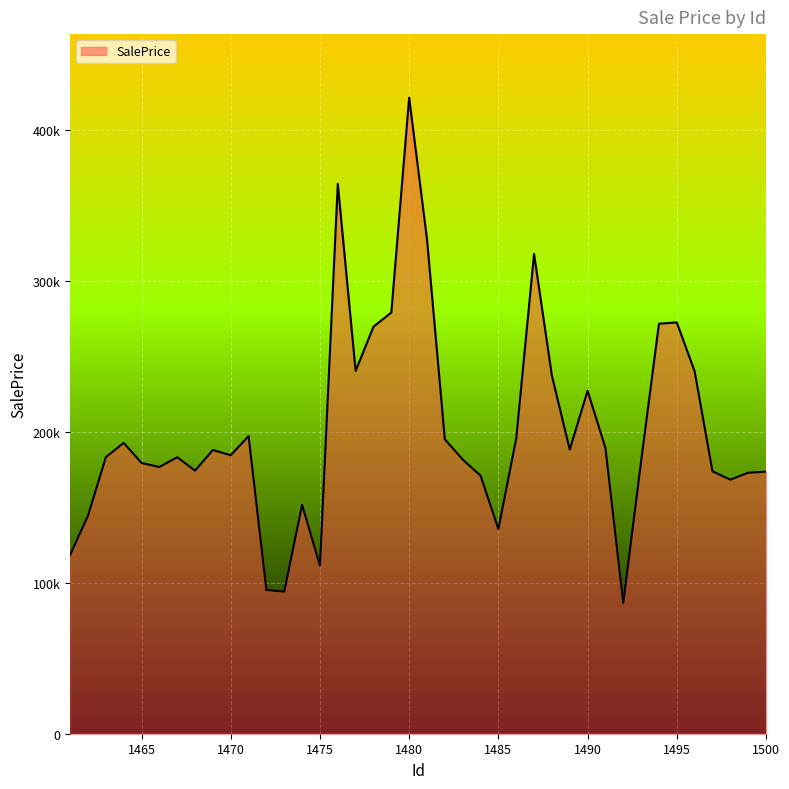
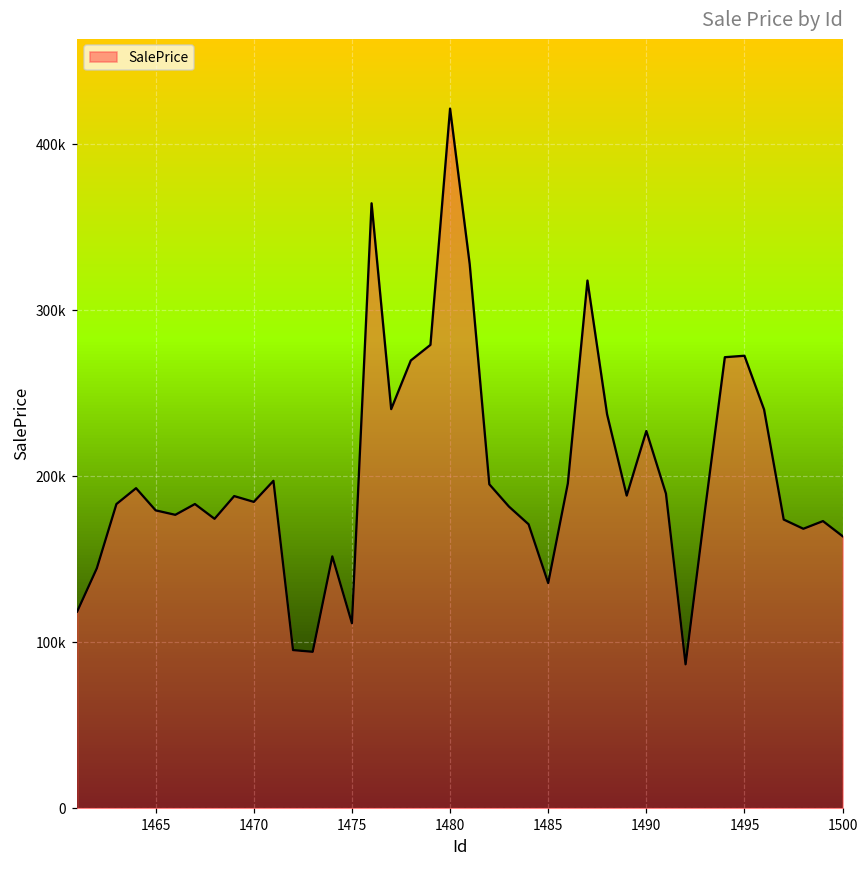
1500: 174000 -> 164000
